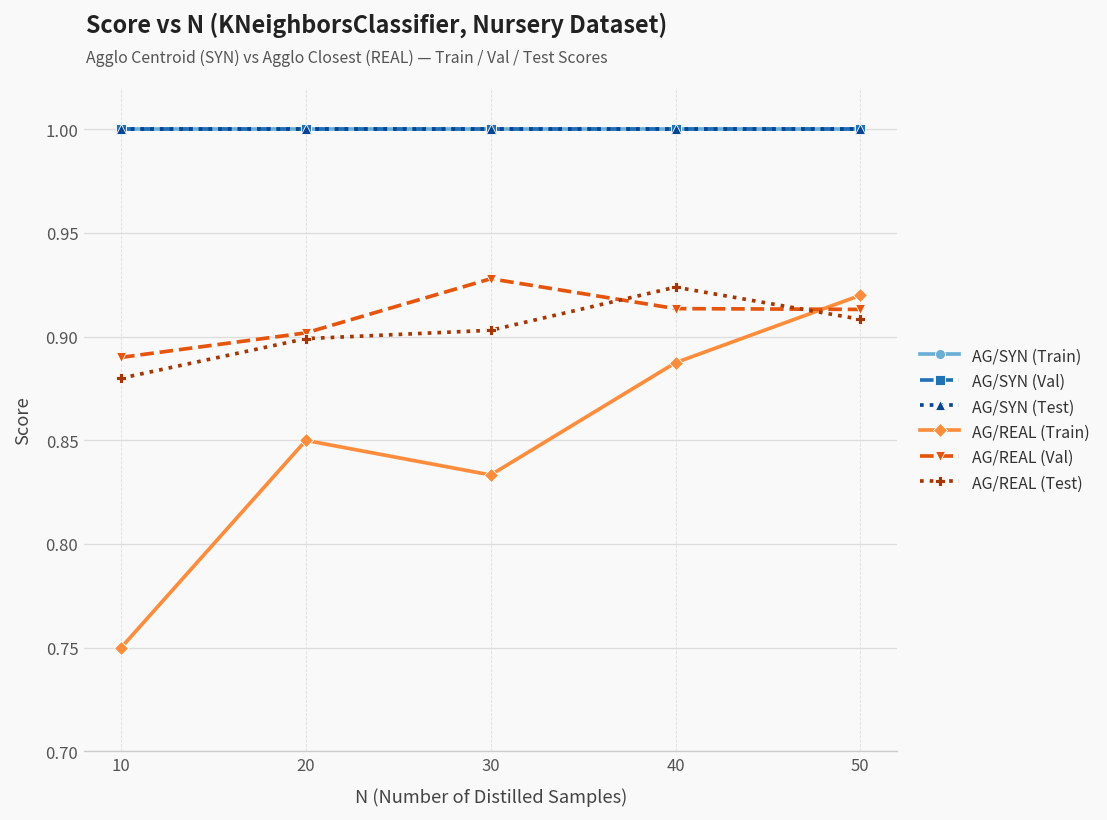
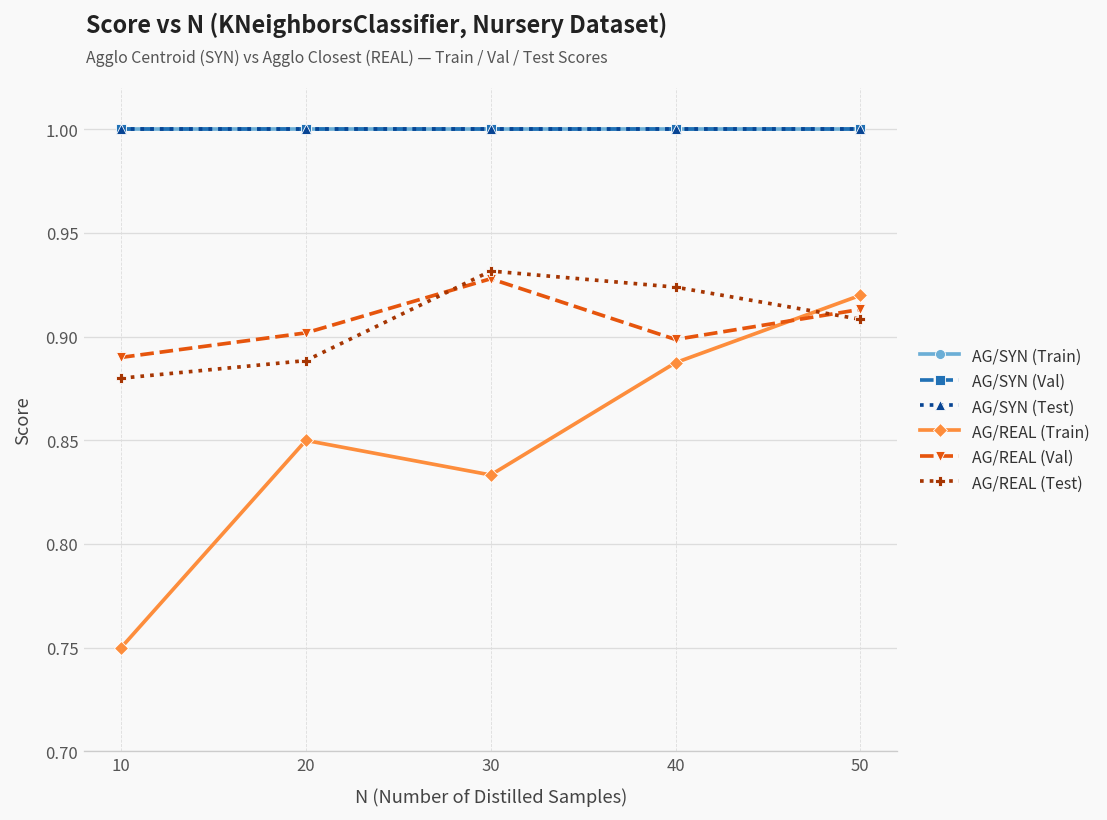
AG/REAL (Test), 20: 0.899 -> 0.889
AG/REAL (Test), 30: 0.903 -> 0.932
AG/REAL (Val), 40: 0.914 -> 0.899
